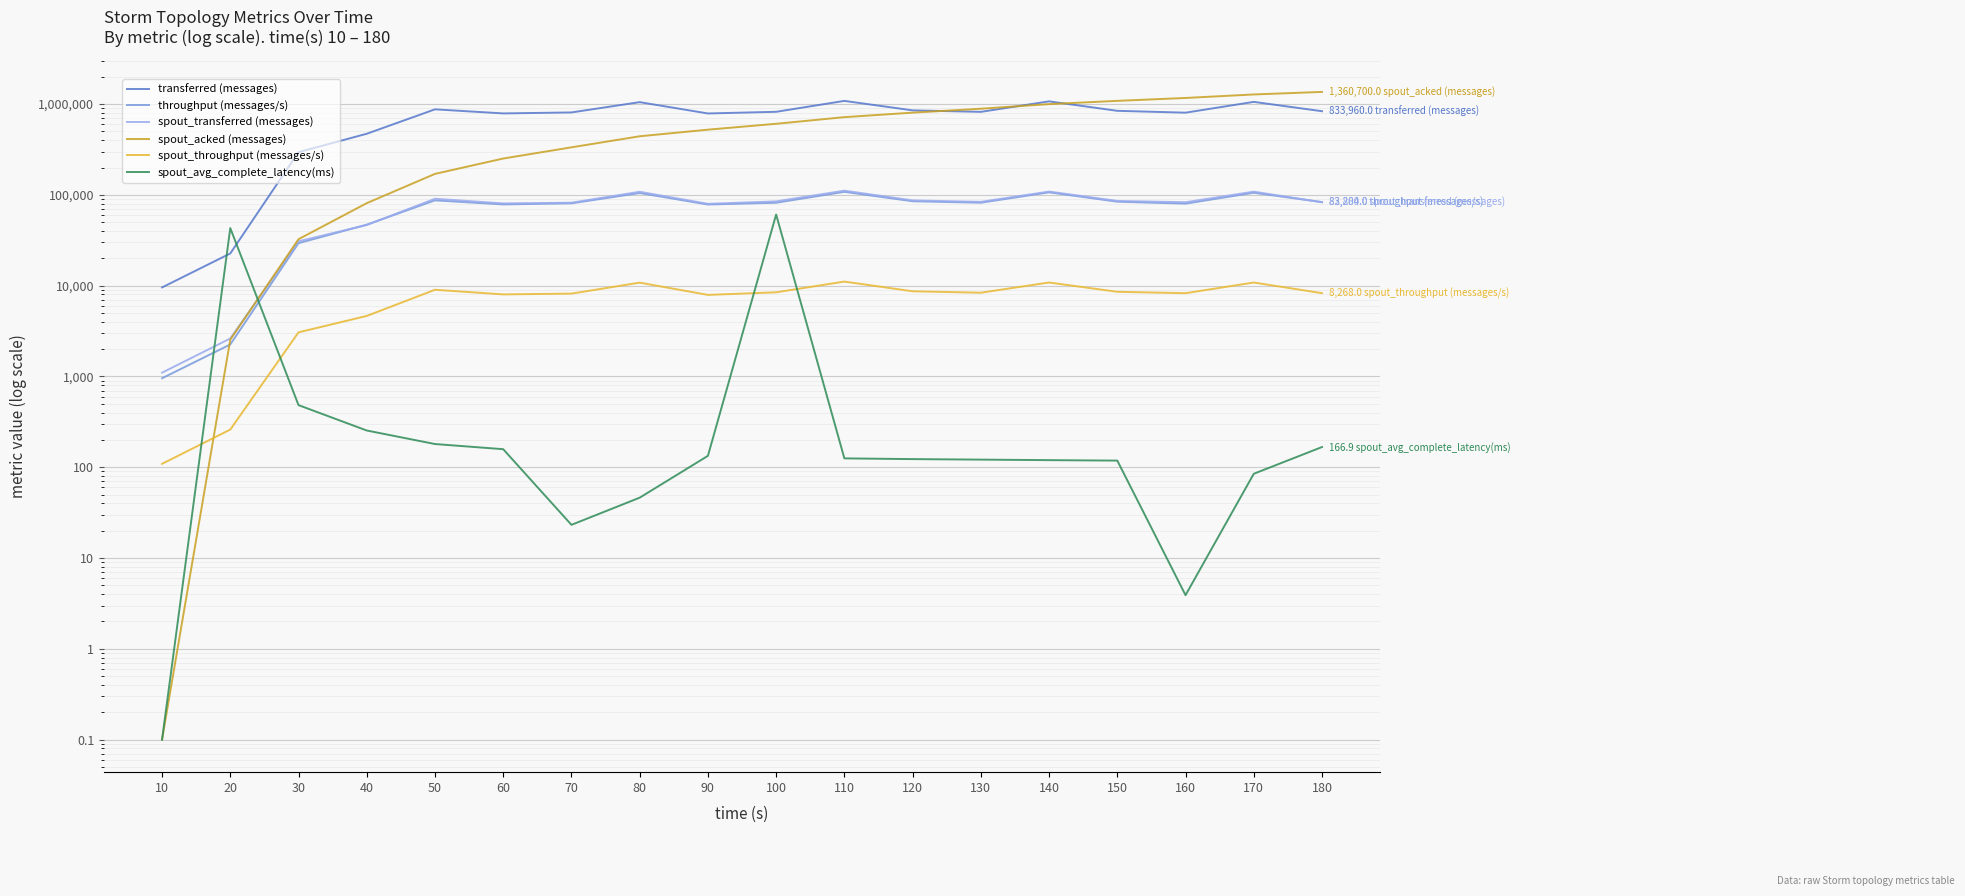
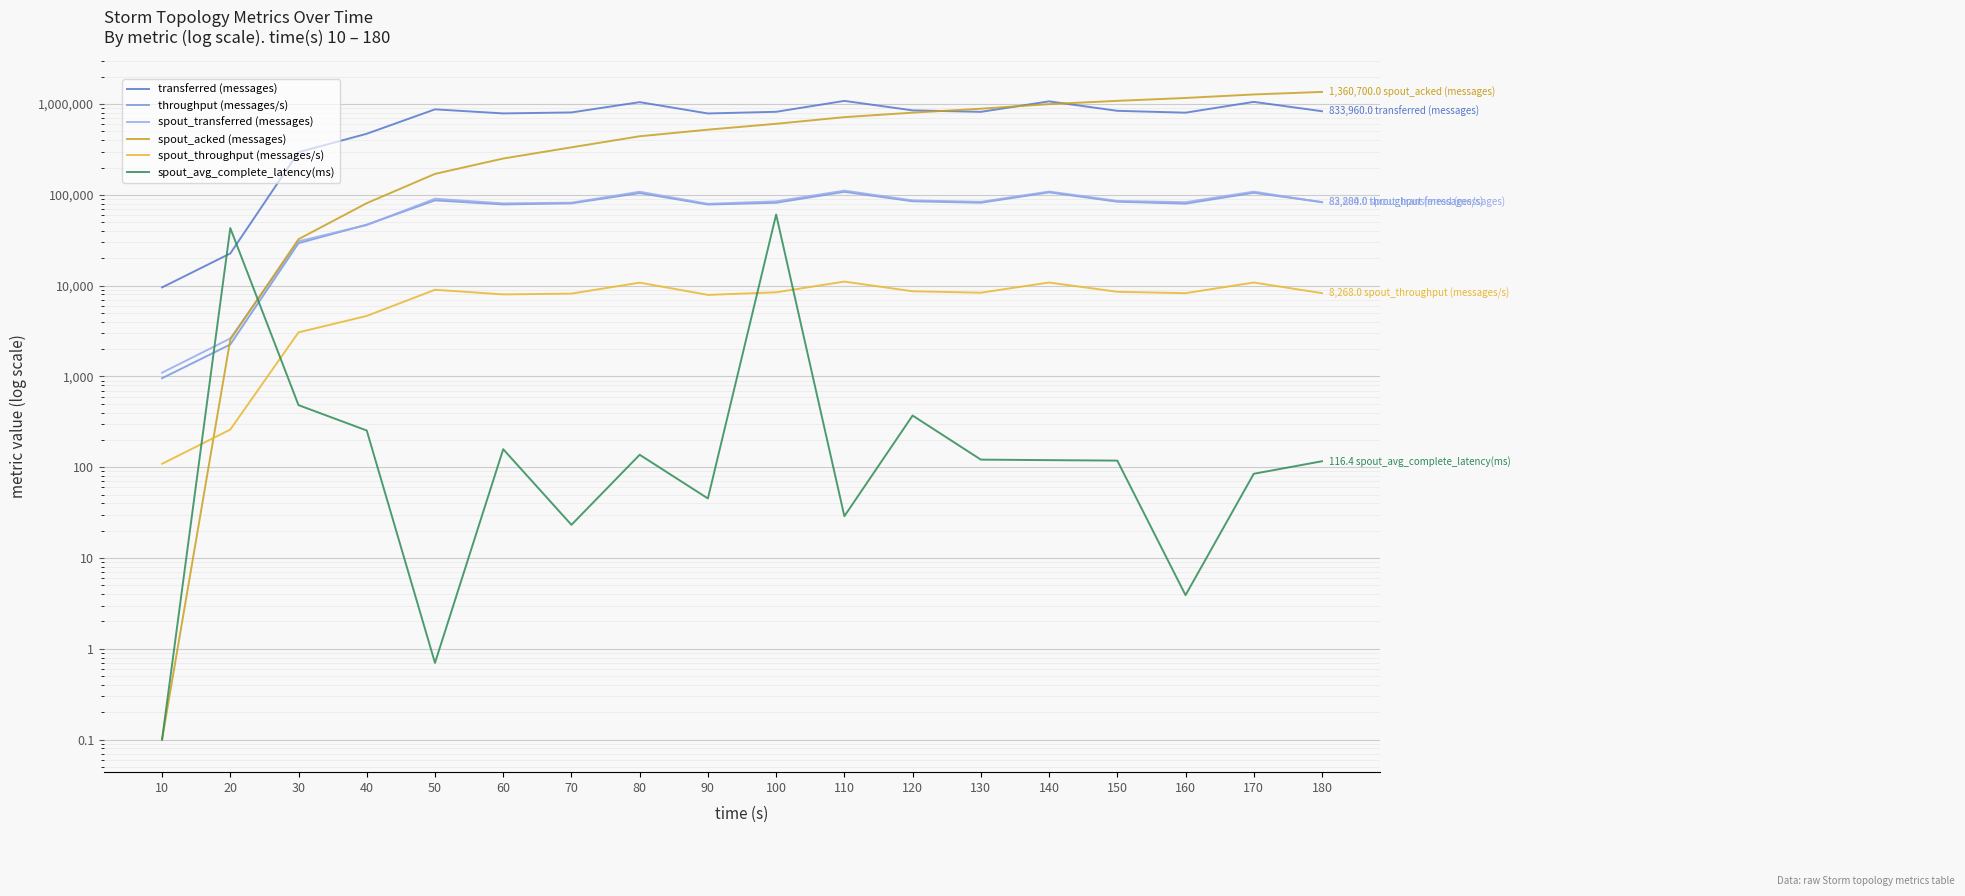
spout_avg_complete_latency(ms), 50: 180 -> 0.7
spout_avg_complete_latency(ms), 80: 50 -> 140
spout_avg_complete_latency(ms), 90: 130 -> 50
spout_avg_complete_latency(ms), 110: 130 -> 29
spout_avg_complete_latency(ms), 120: 120 -> 370
spout_avg_complete_latency(ms), 180: 166.9 -> 116.4
